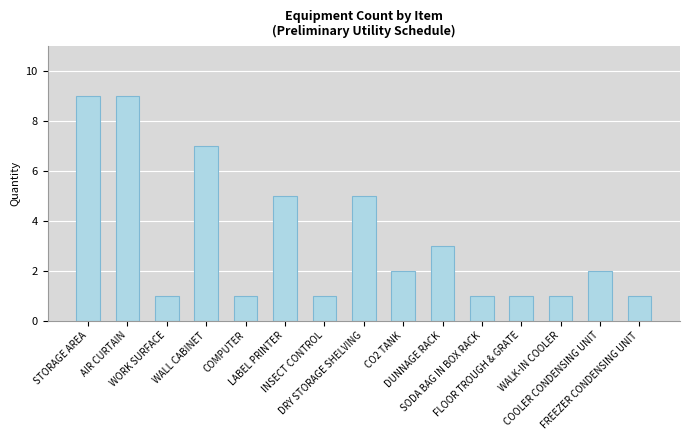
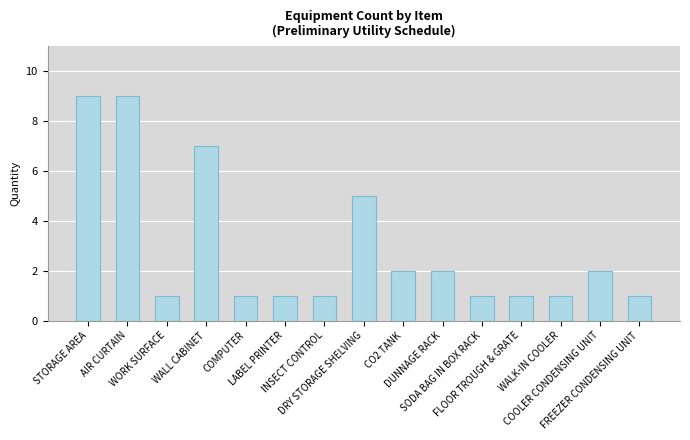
LABEL PRINTER: 5 -> 1
DUNNAGE RACK: 3 -> 2
